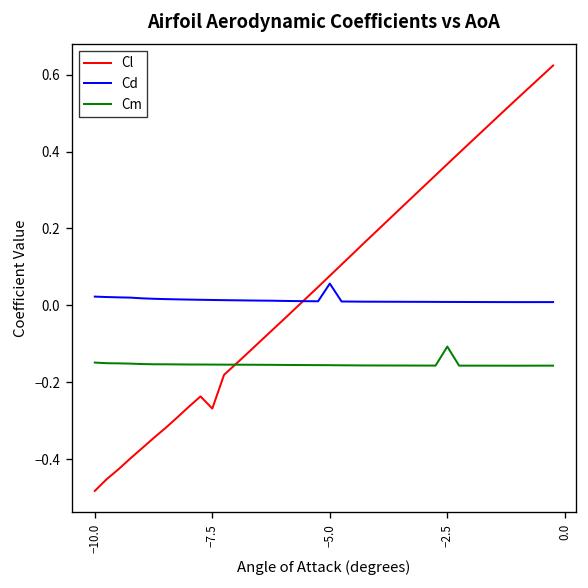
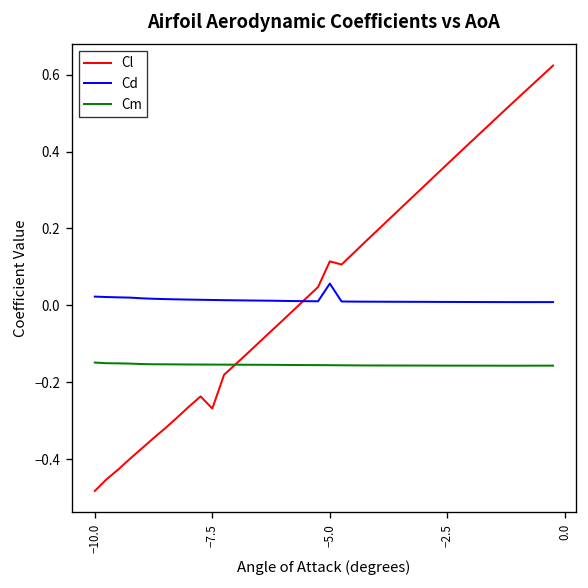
Cl, −5.0: 0.08 -> 0.11
Cm, −2.5: -0.11 -> -0.16
